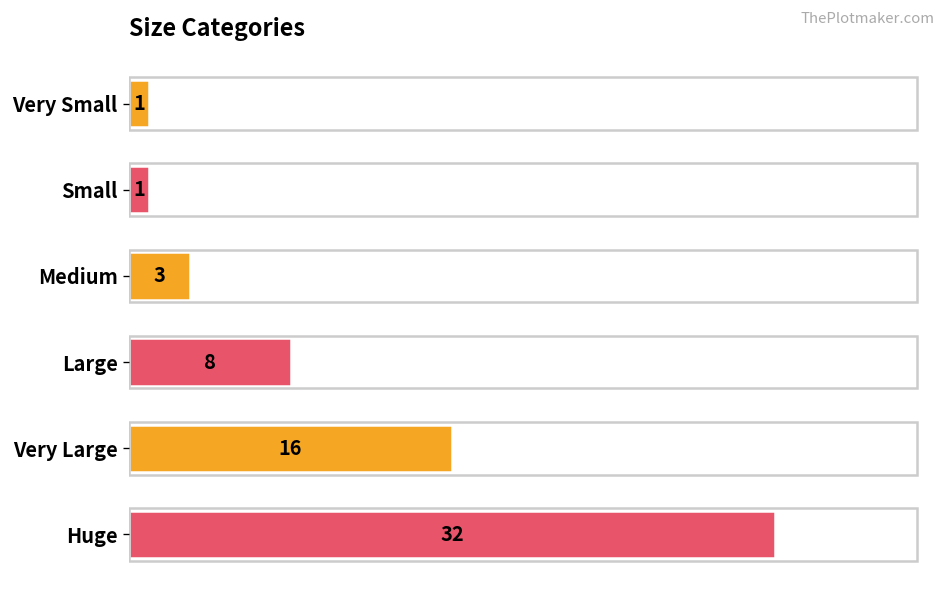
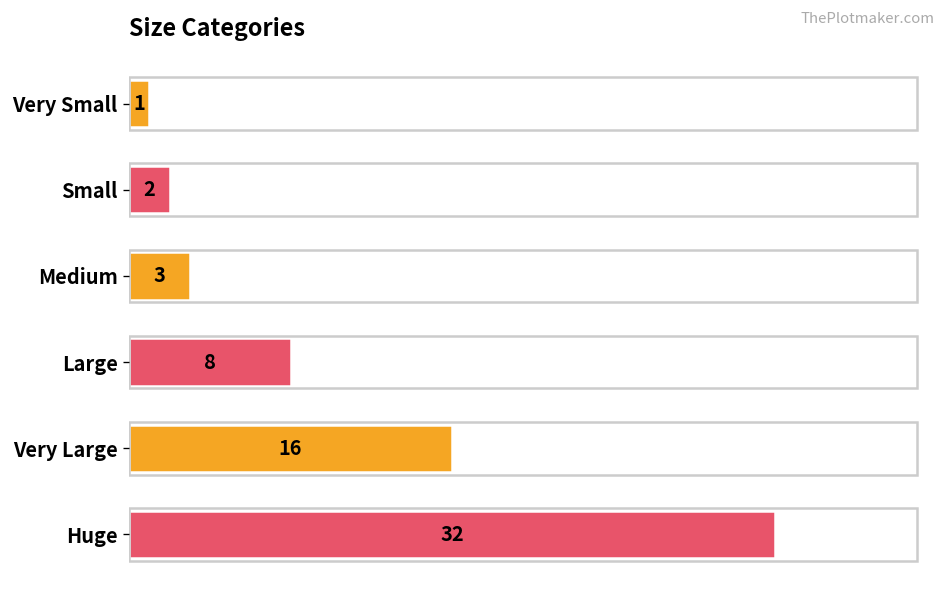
Small: 1 -> 2
